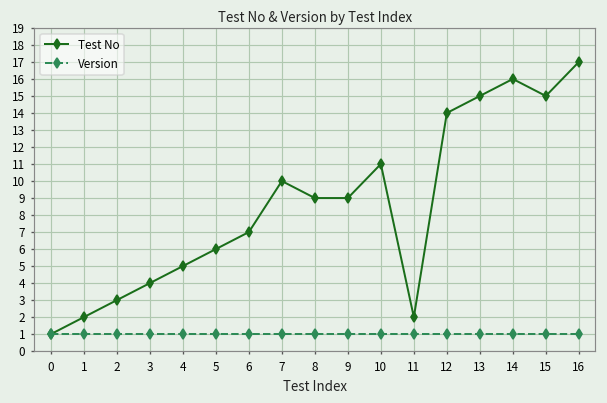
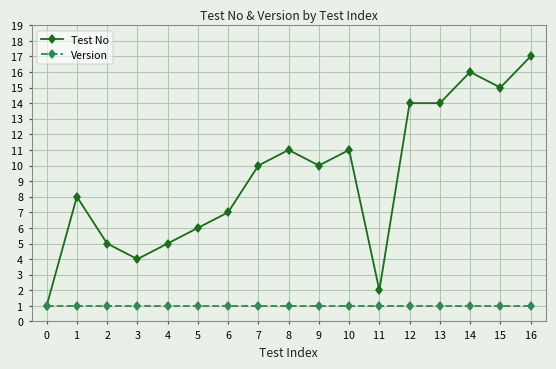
Test No, 1: 2 -> 8
Test No, 2: 3 -> 5
Test No, 8: 9 -> 11
Test No, 9: 9 -> 10
Test No, 13: 15 -> 14
